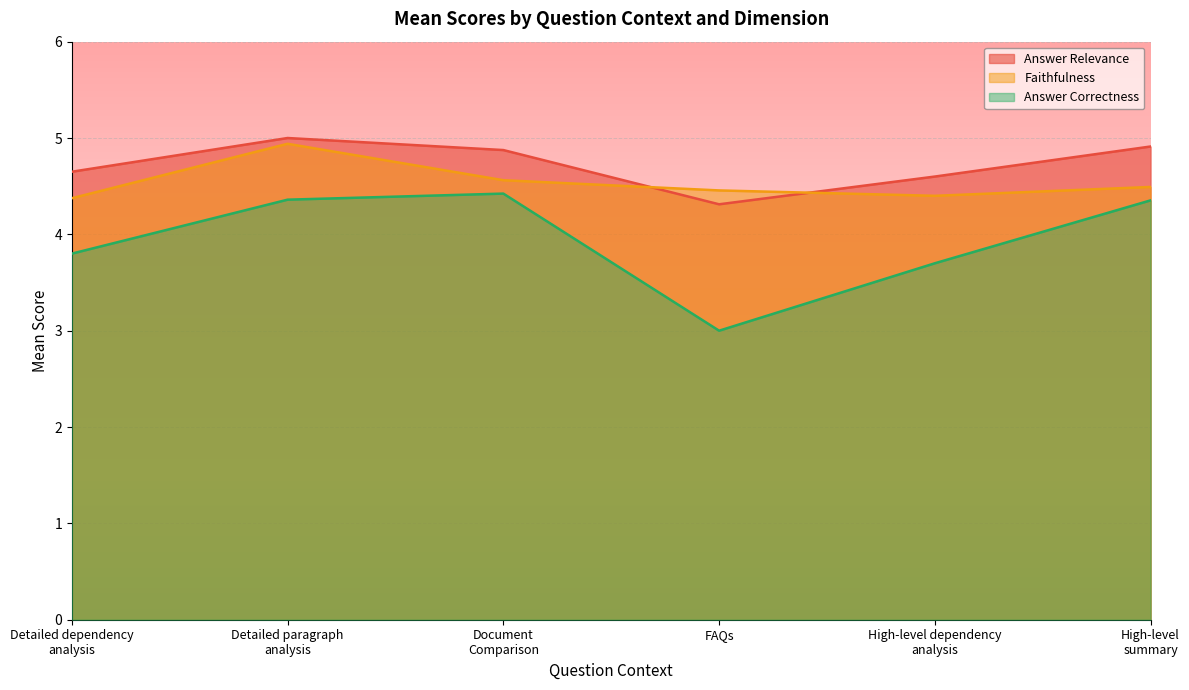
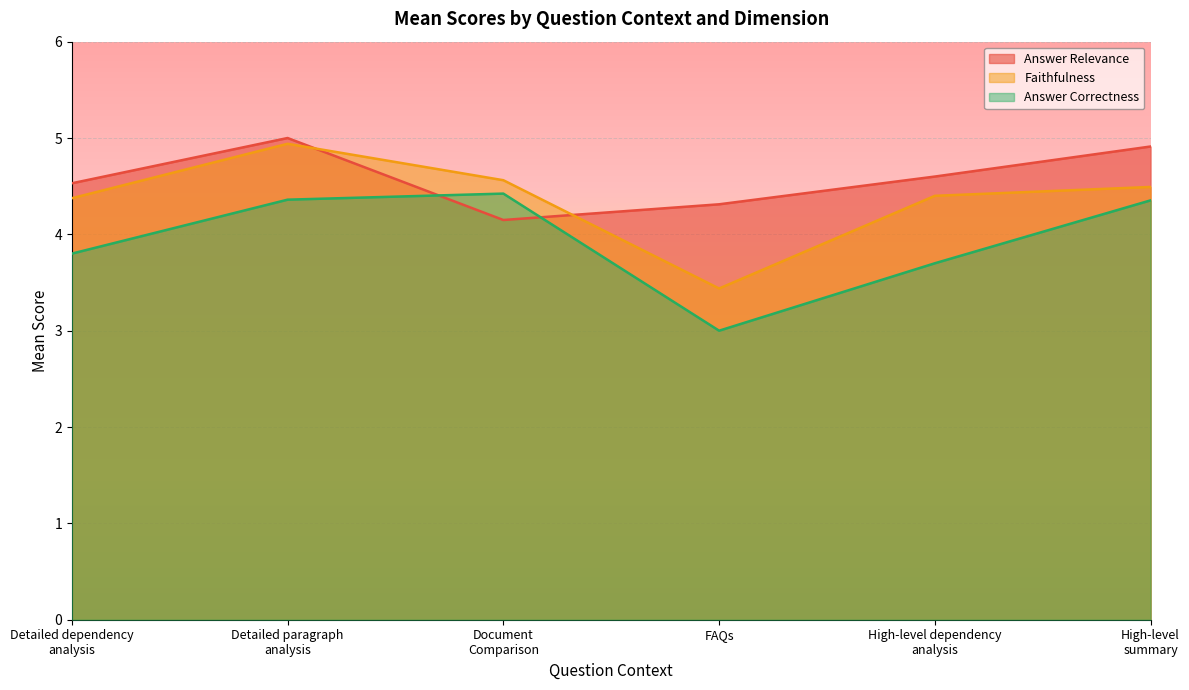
Answer Relevance, Detailed dependency analysis: 4.7 -> 4.5
Answer Relevance, Document Comparison: 4.9 -> 4.1
Faithfulness, FAQs: 4.5 -> 3.4
